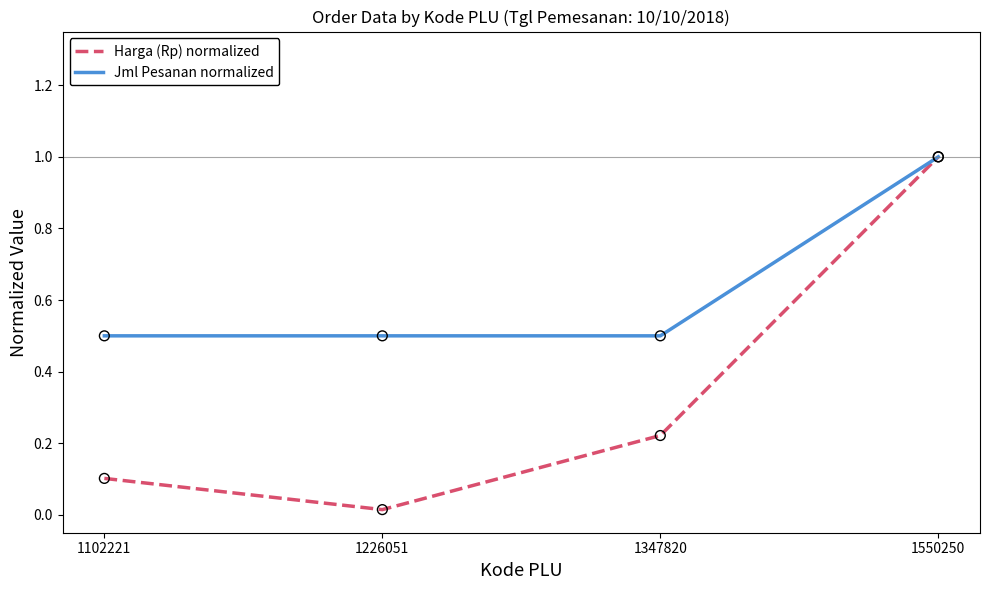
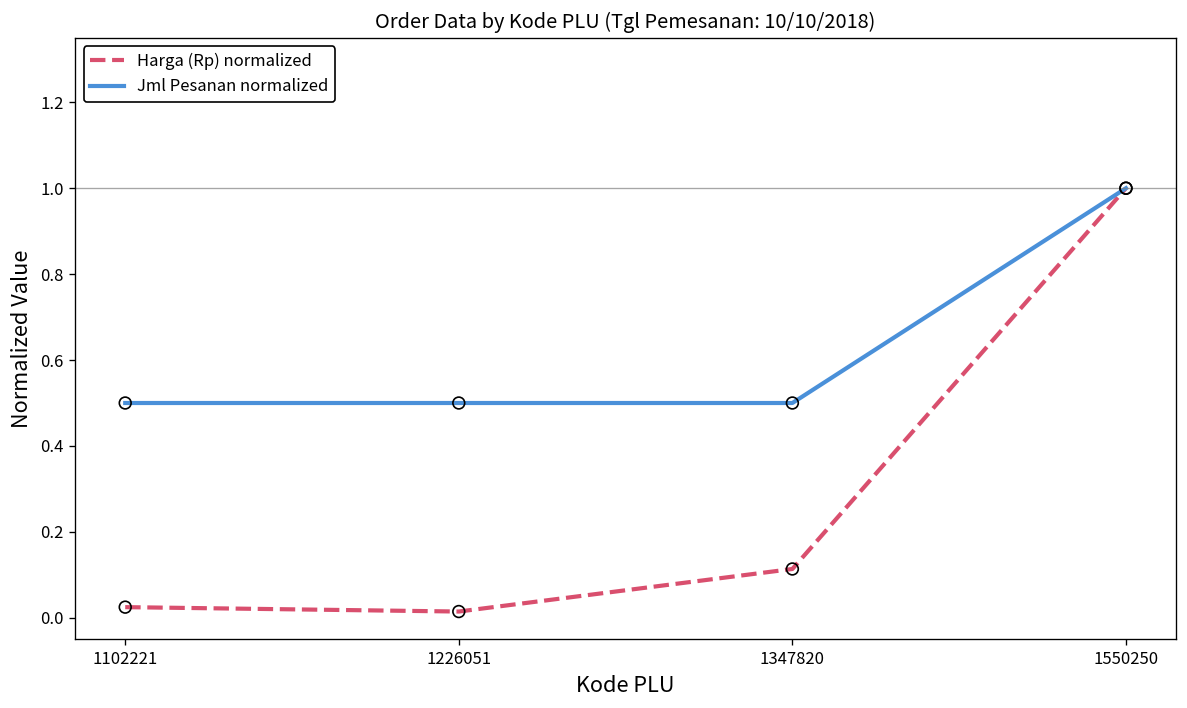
Harga (Rp) normalized, 1102221: 0.10 -> 0.02
Harga (Rp) normalized, 1347820: 0.22 -> 0.11
